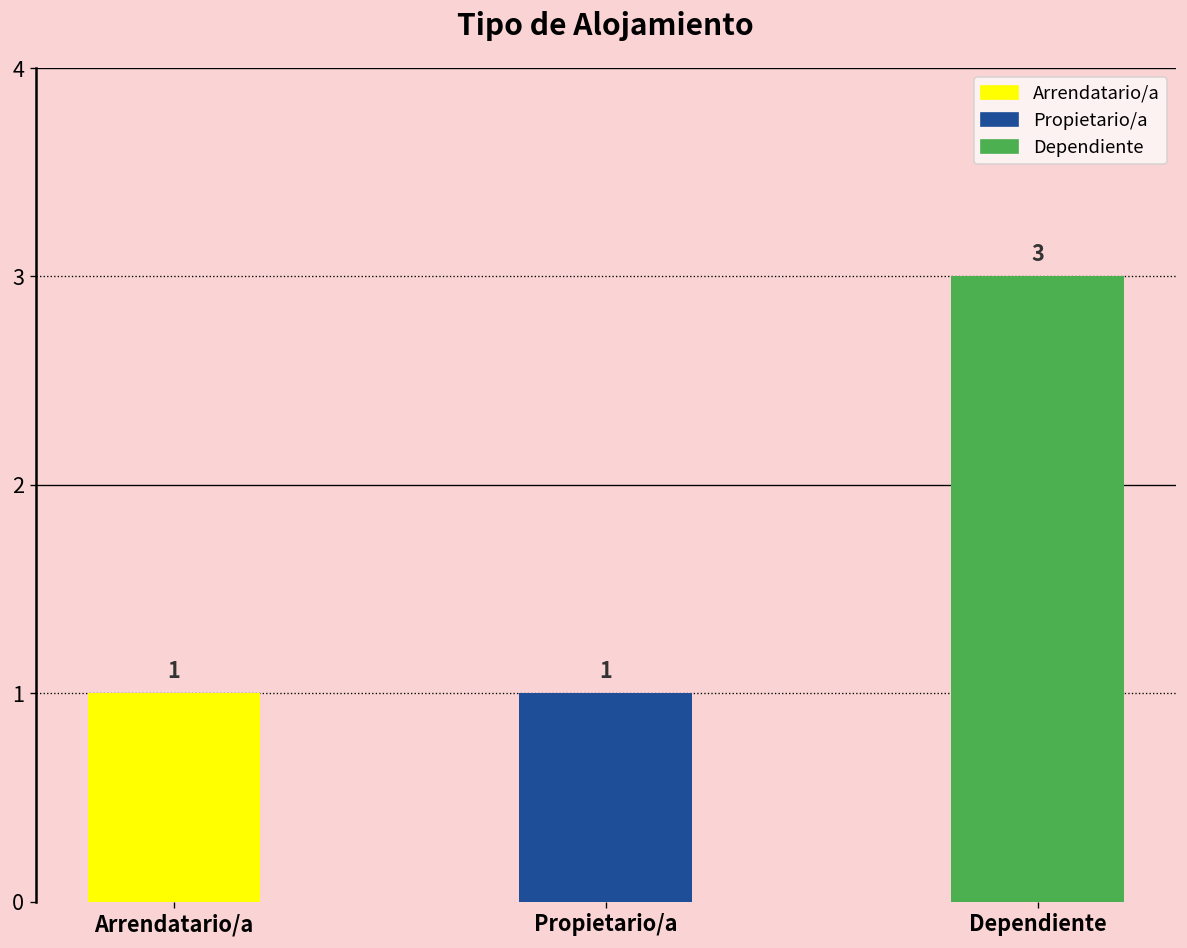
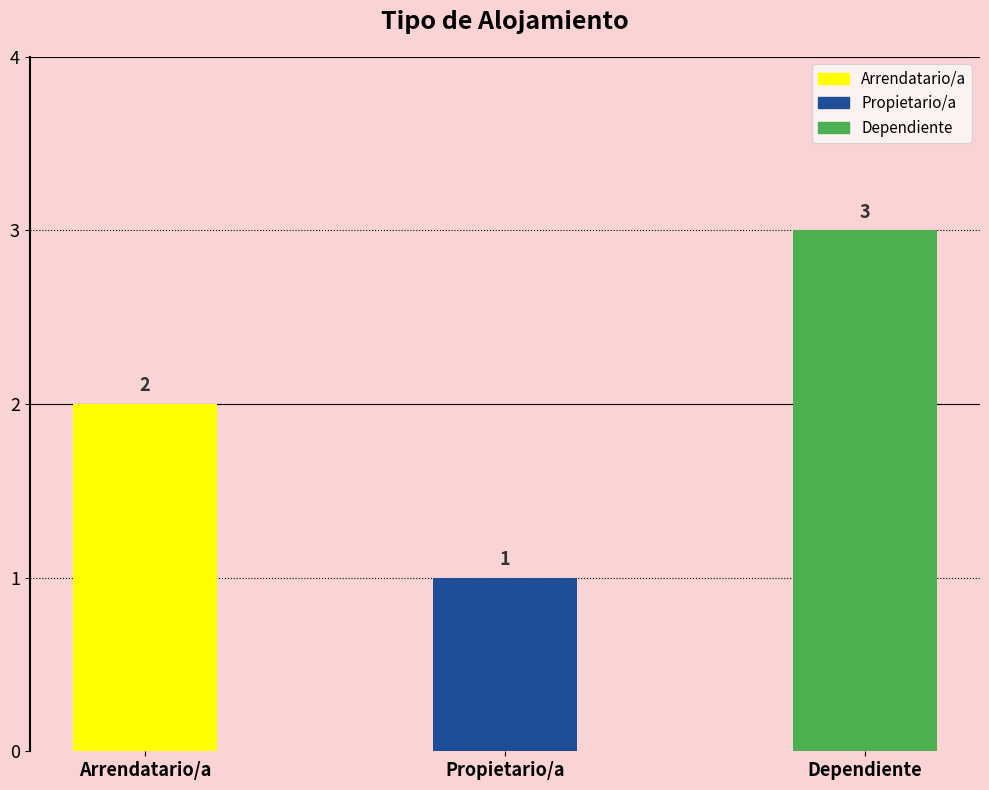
Arrendatario/a: 1 -> 2
